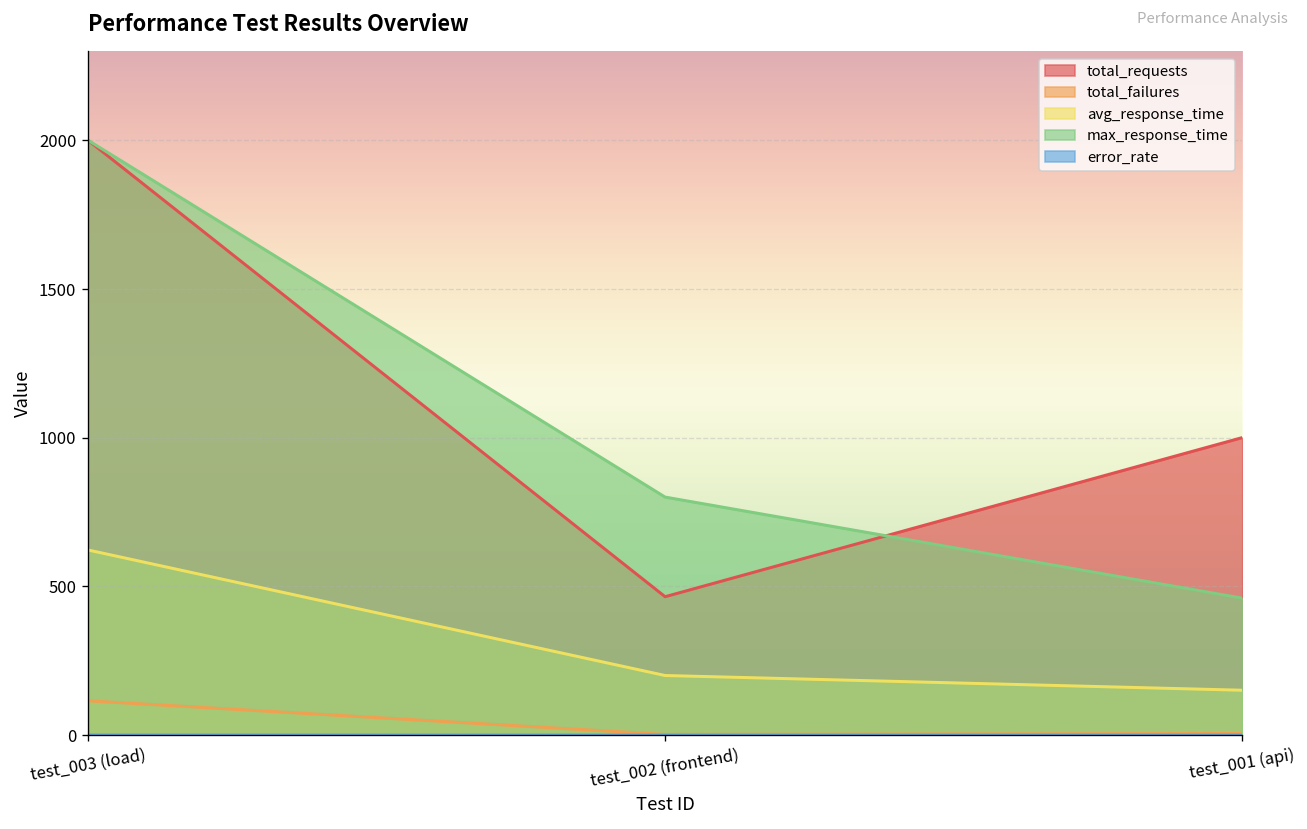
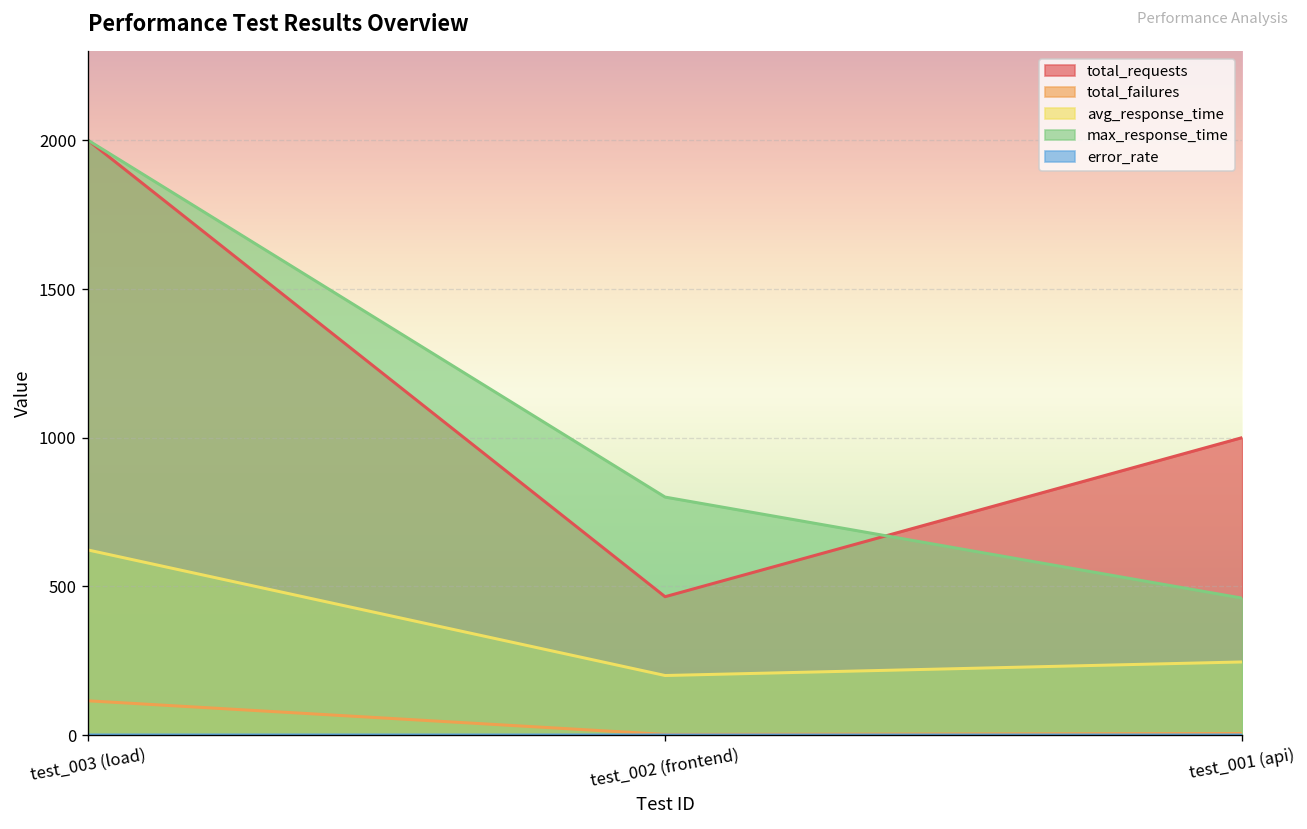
avg_response_time, test_001 (api): 150 -> 250
